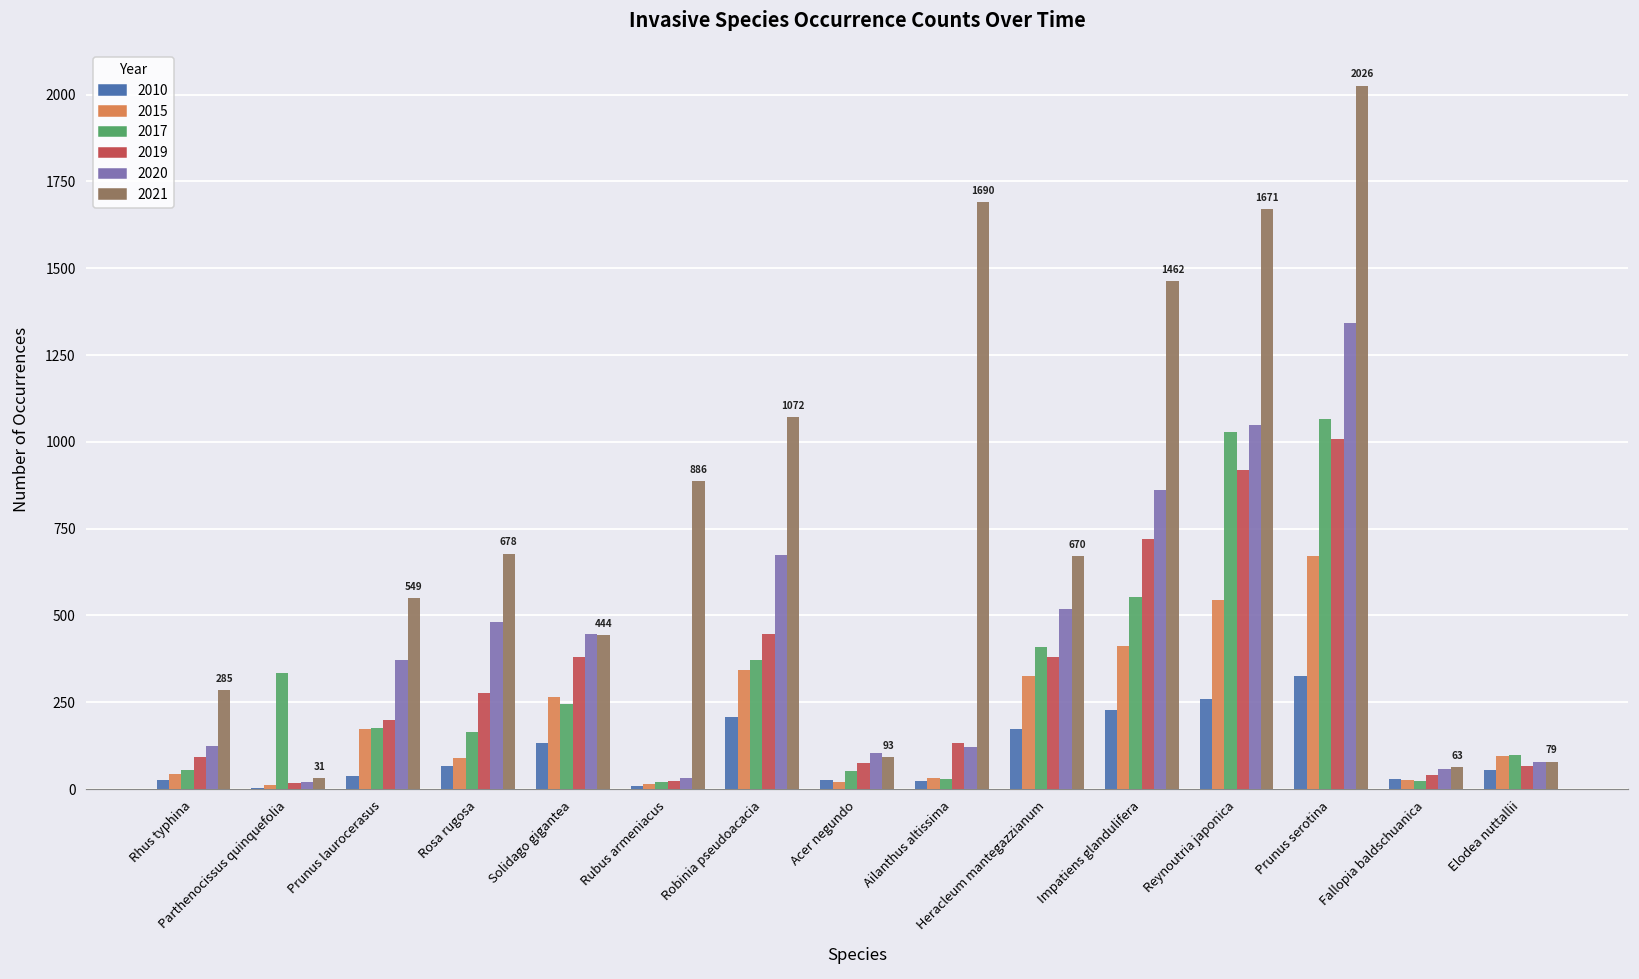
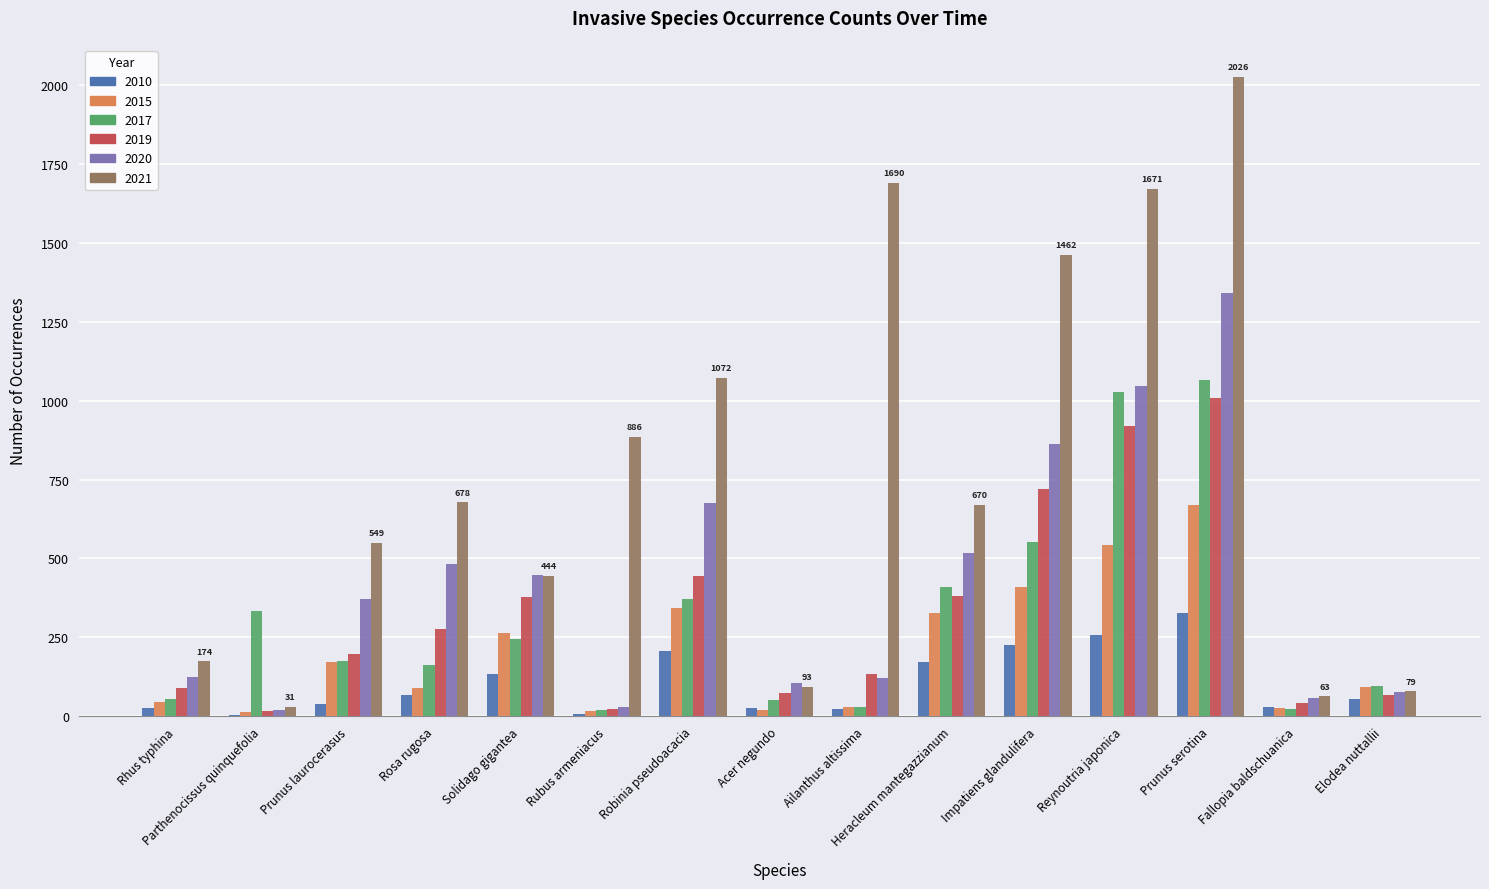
2021, Rhus typhina: 285 -> 174
